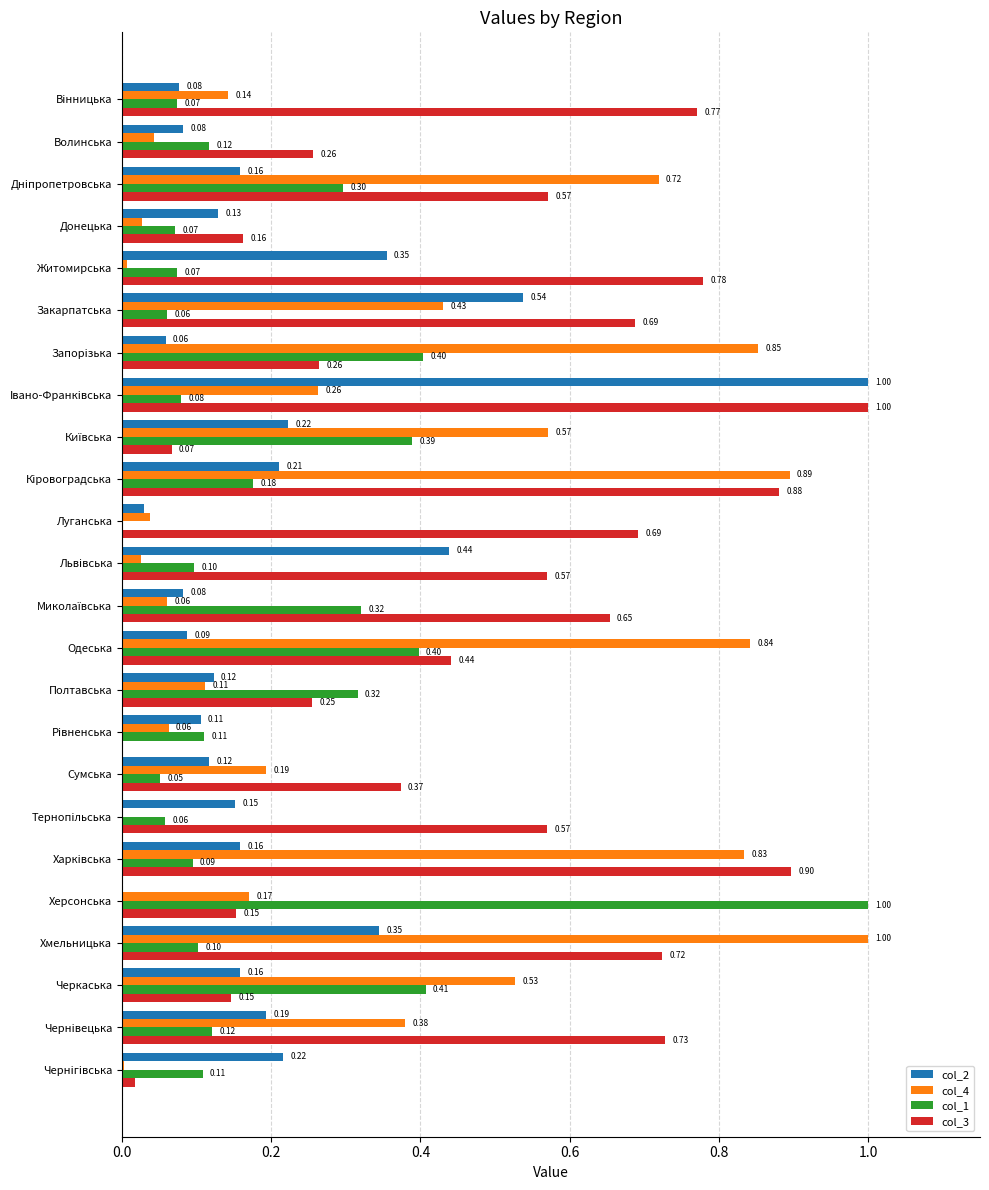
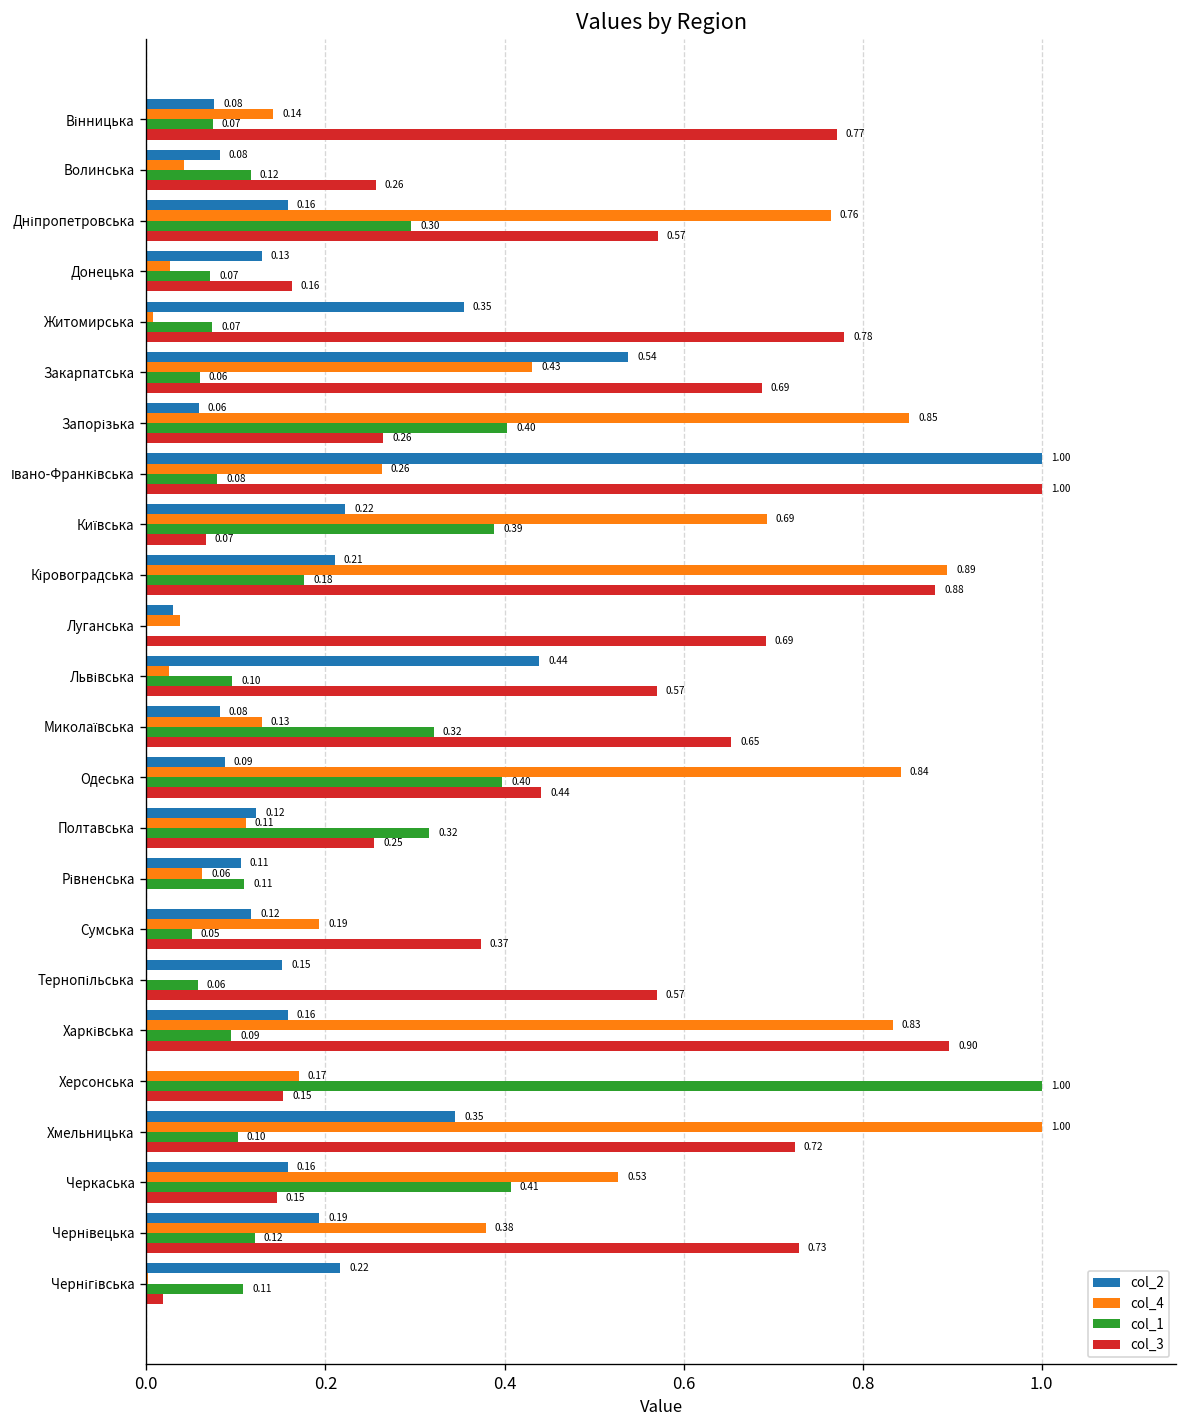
col_4, Дніпропетровська: 0.72 -> 0.76
col_4, Київська: 0.57 -> 0.69
col_4, Миколаївська: 0.06 -> 0.13
